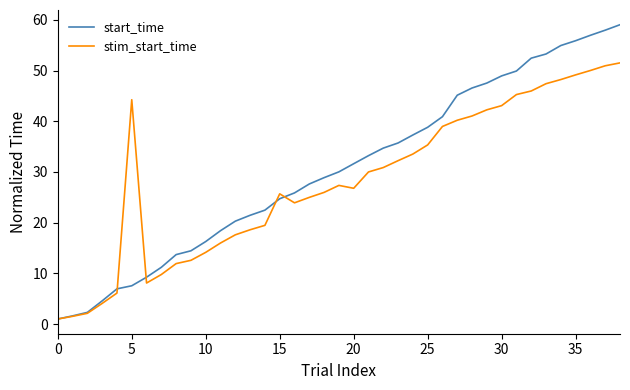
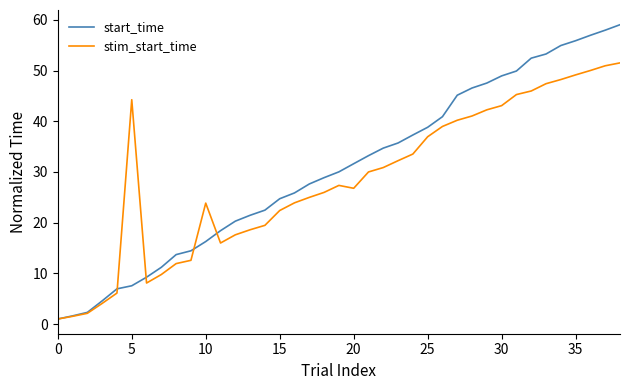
stim_start_time, 10: 14 -> 24
stim_start_time, 15: 26 -> 22
stim_start_time, 25: 35 -> 37
